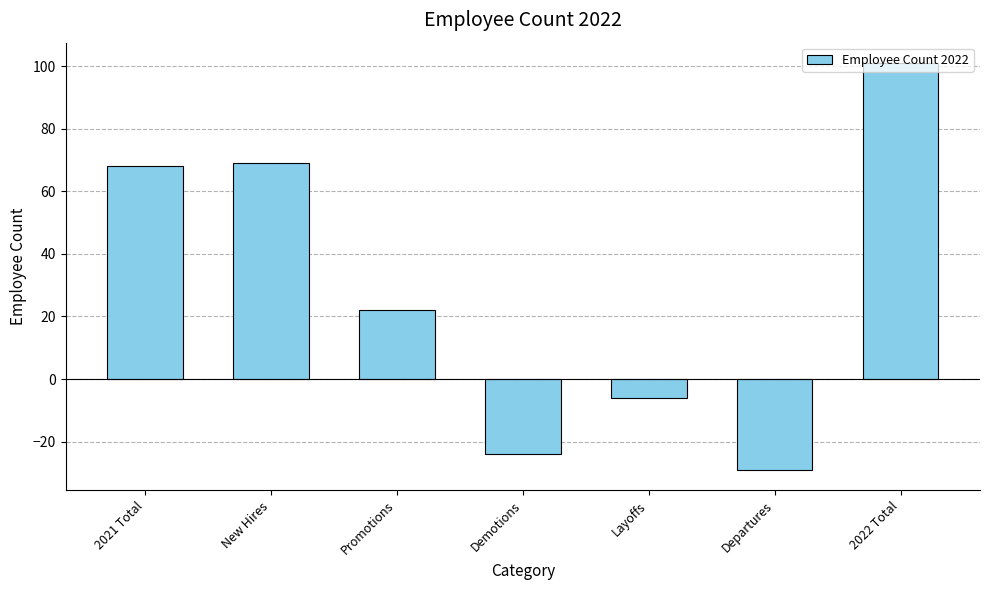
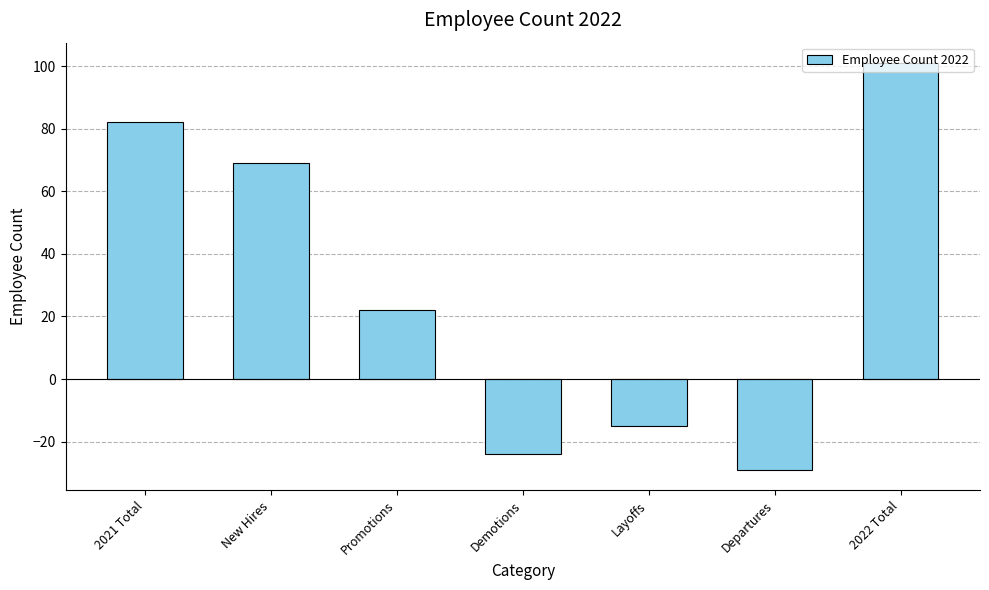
2021 Total: 68 -> 82
Layoffs: -6 -> -15
